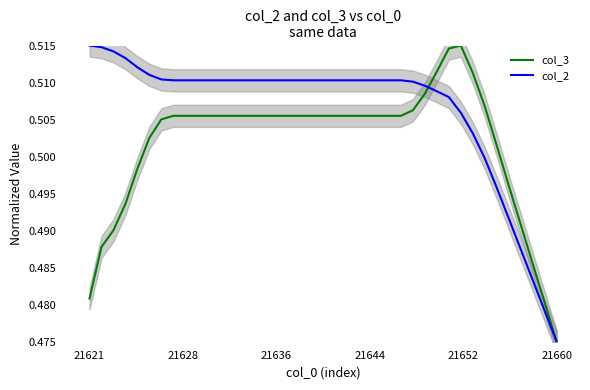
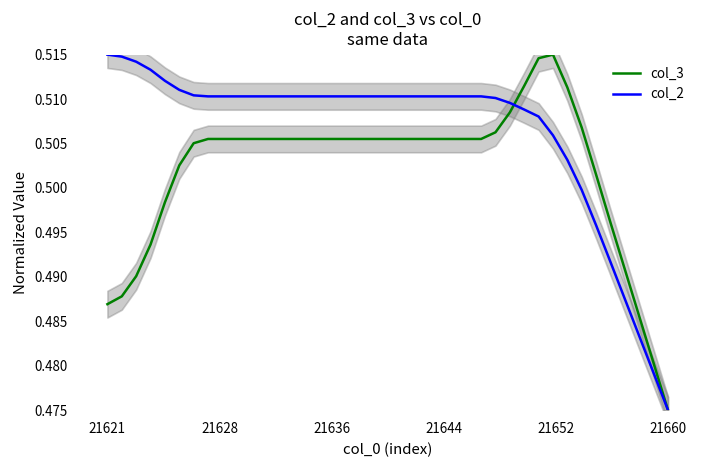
col_3, 21621: 0.481 -> 0.487
